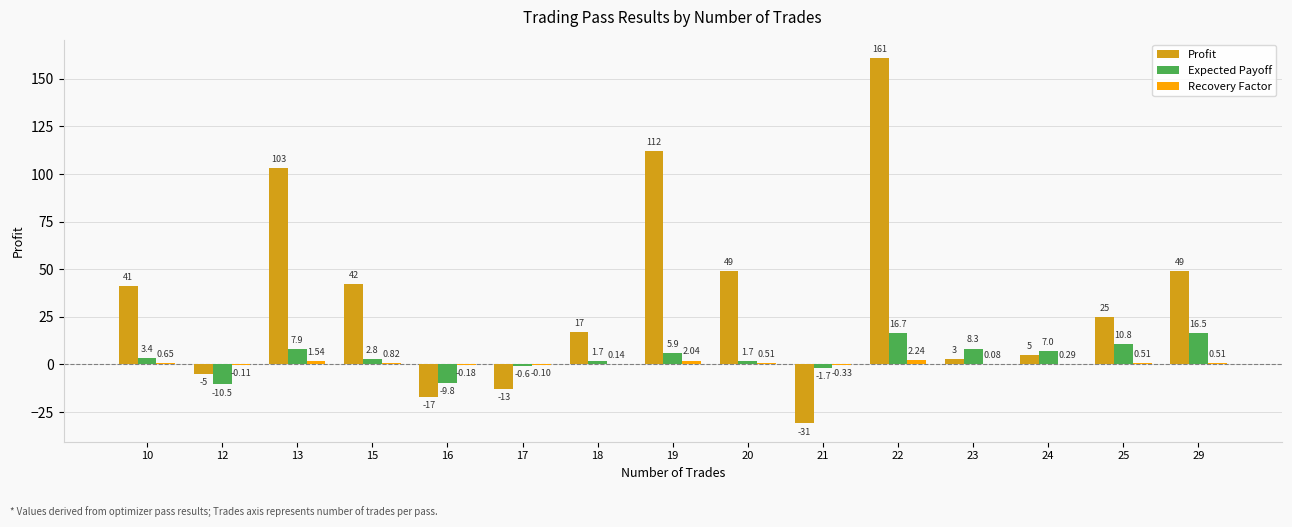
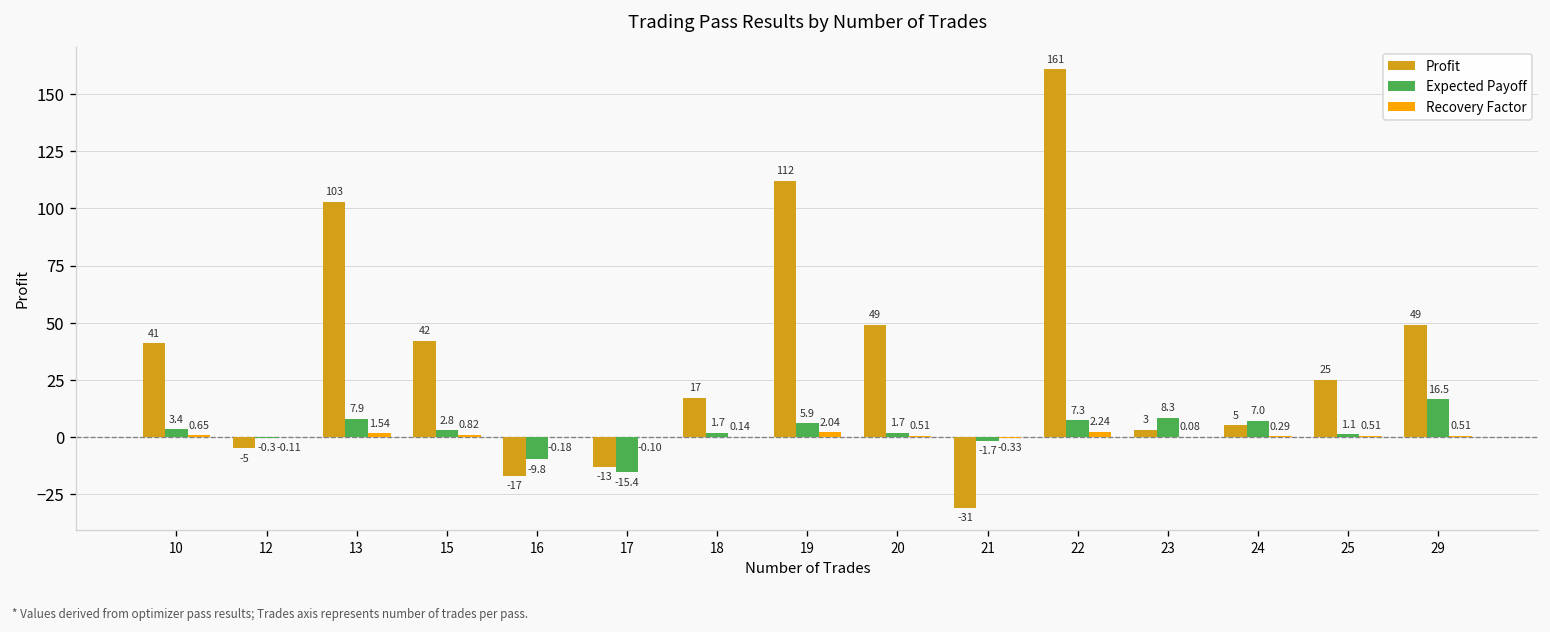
Expected Payoff, 12: -10.5 -> -0.3
Expected Payoff, 17: -0.6 -> -15.4
Expected Payoff, 22: 16.7 -> 7.3
Expected Payoff, 25: 10.8 -> 1.1
